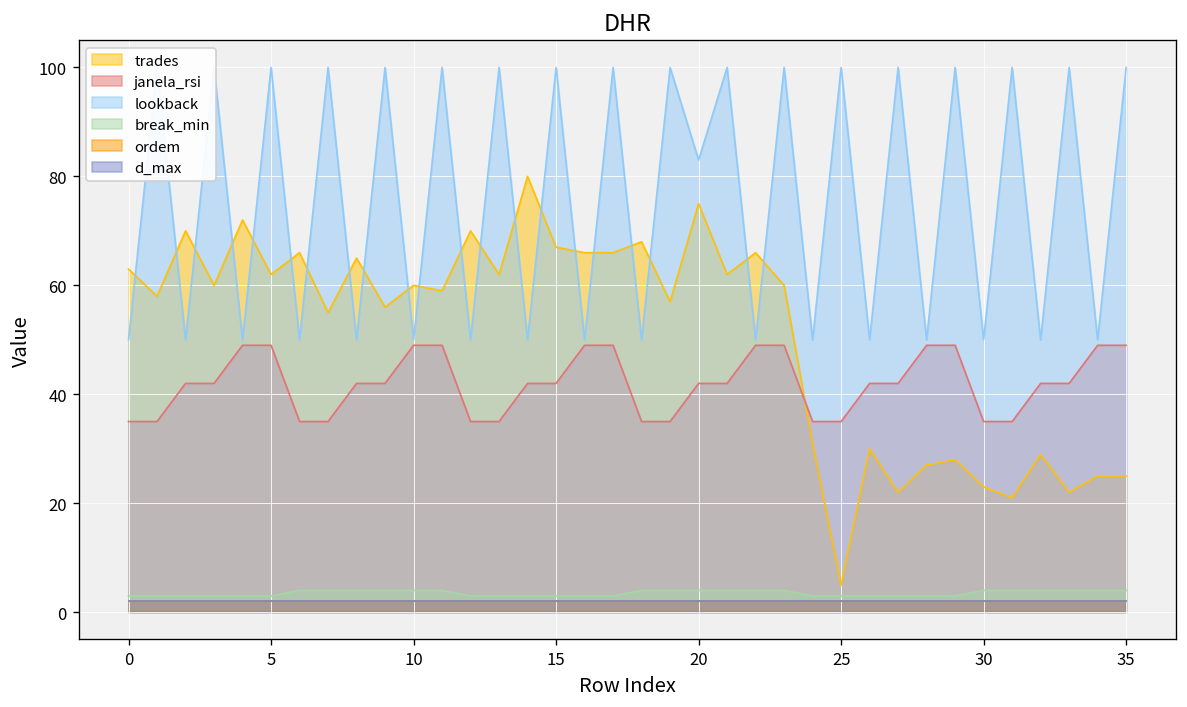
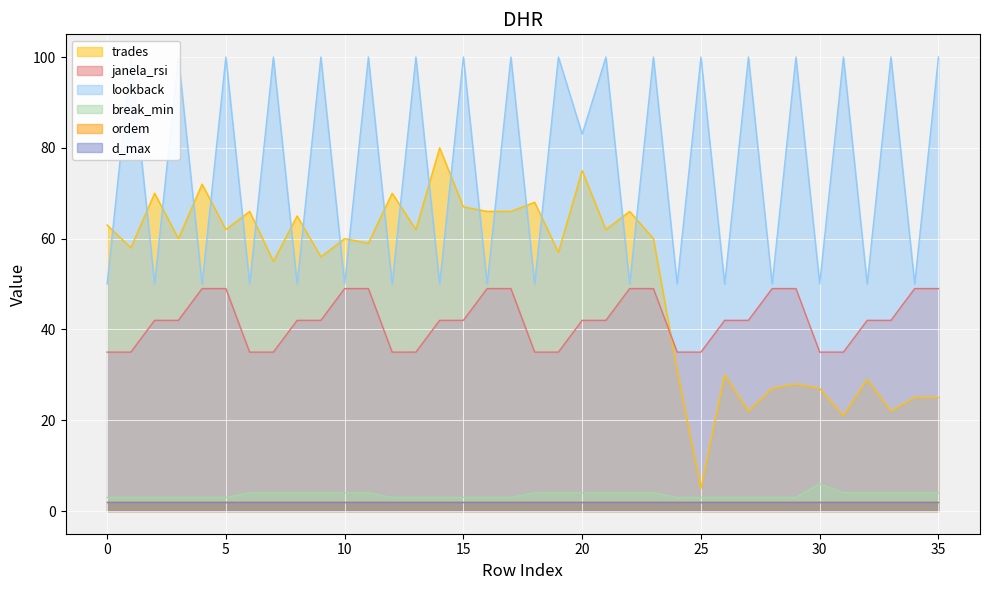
trades, 30: 23 -> 27
break_min, 30: 4 -> 6
